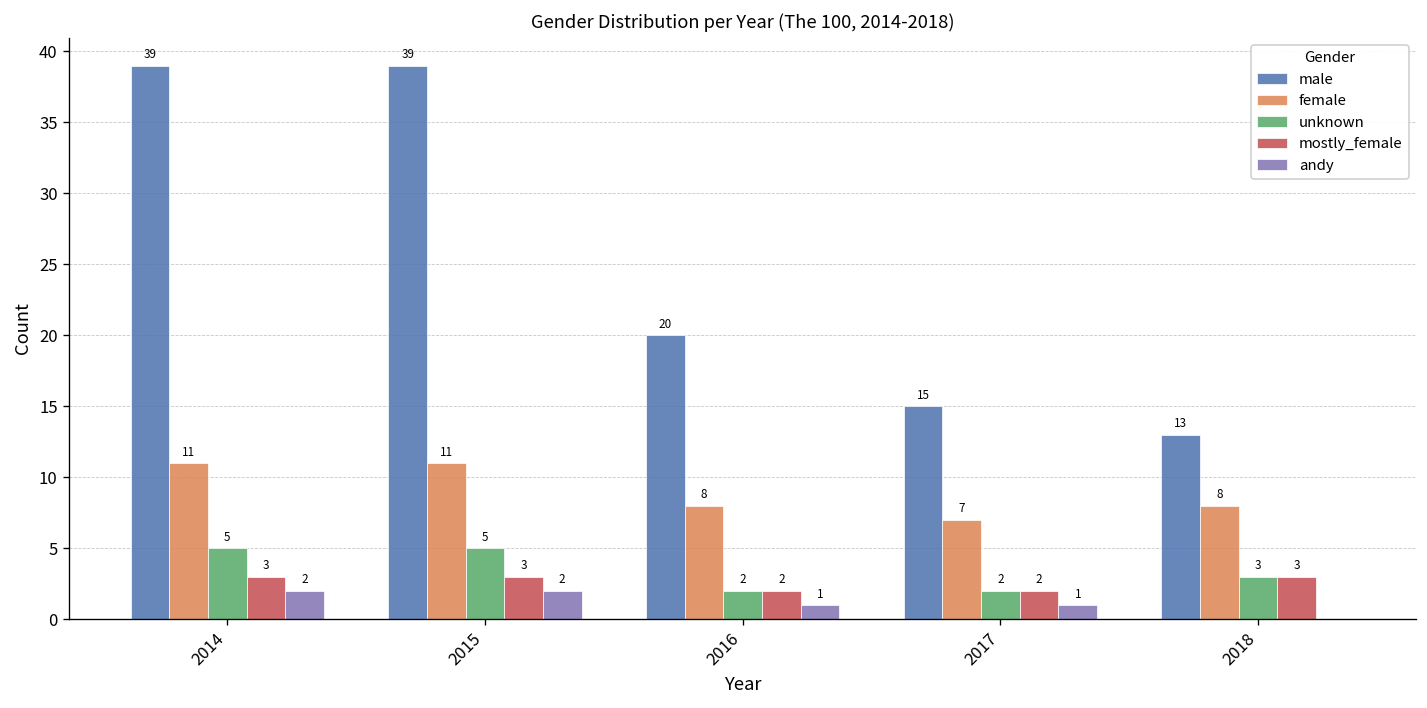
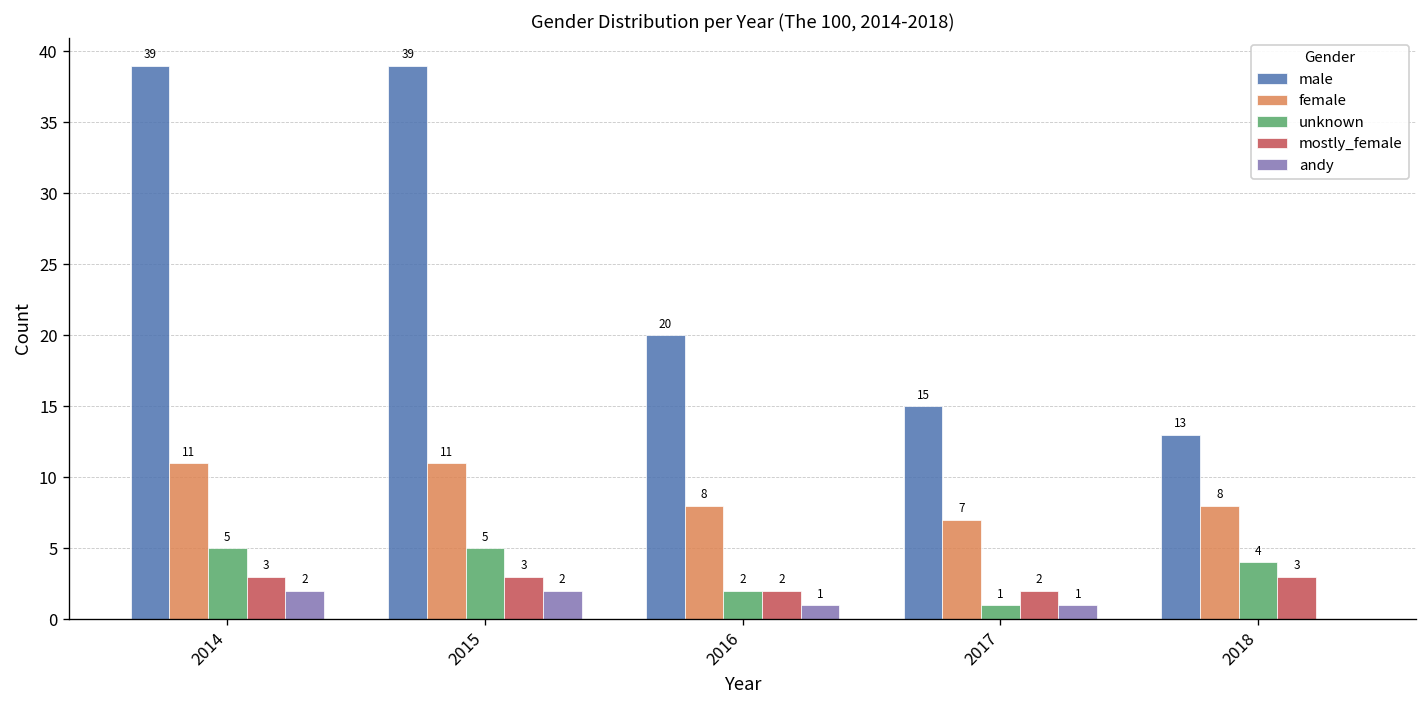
unknown, 2017: 2 -> 1
unknown, 2018: 3 -> 4
